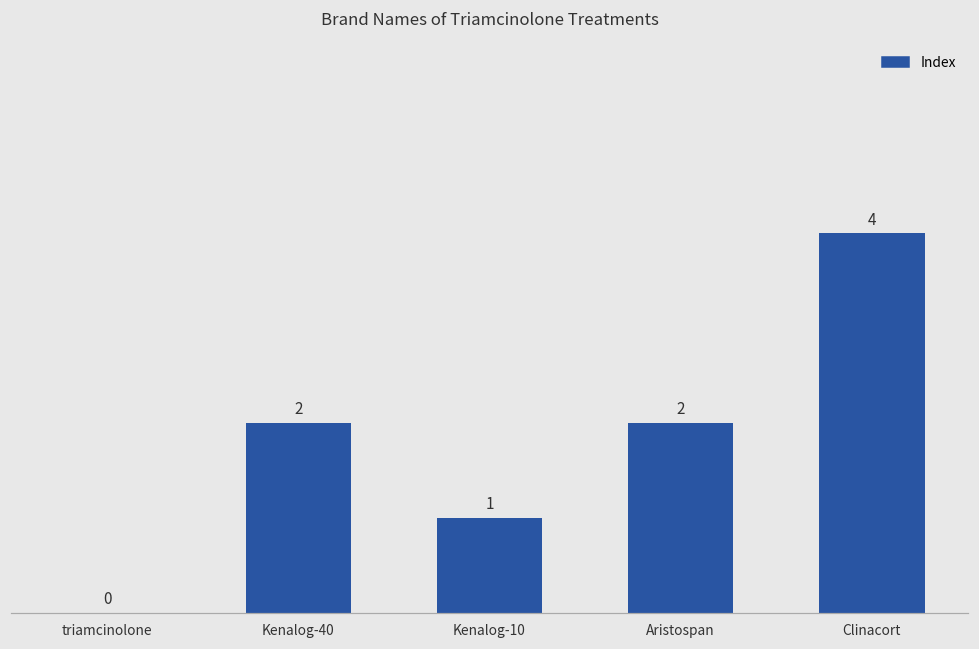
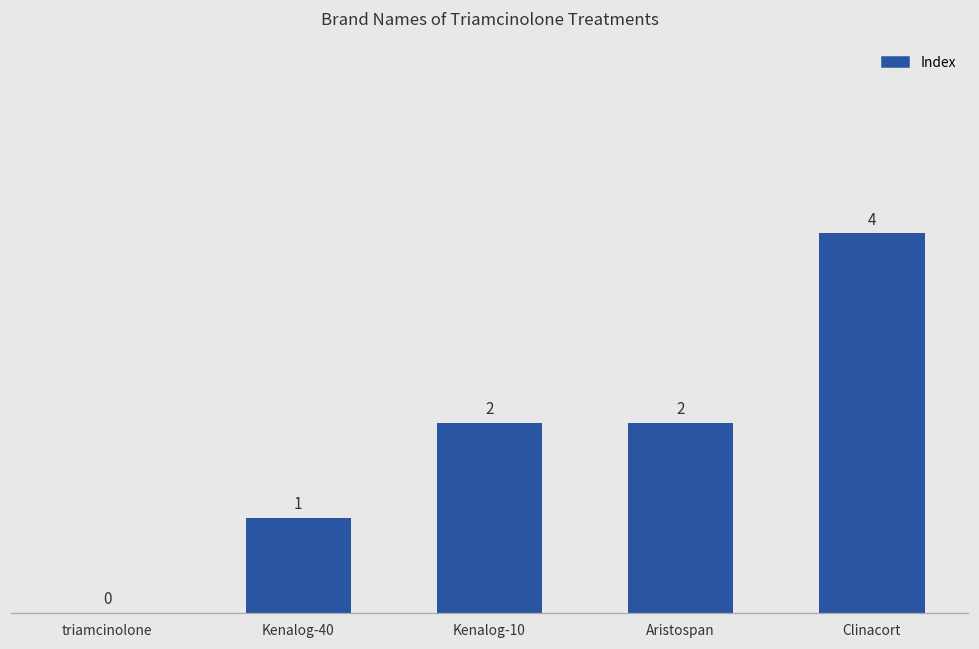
Kenalog-40: 2 -> 1
Kenalog-10: 1 -> 2
